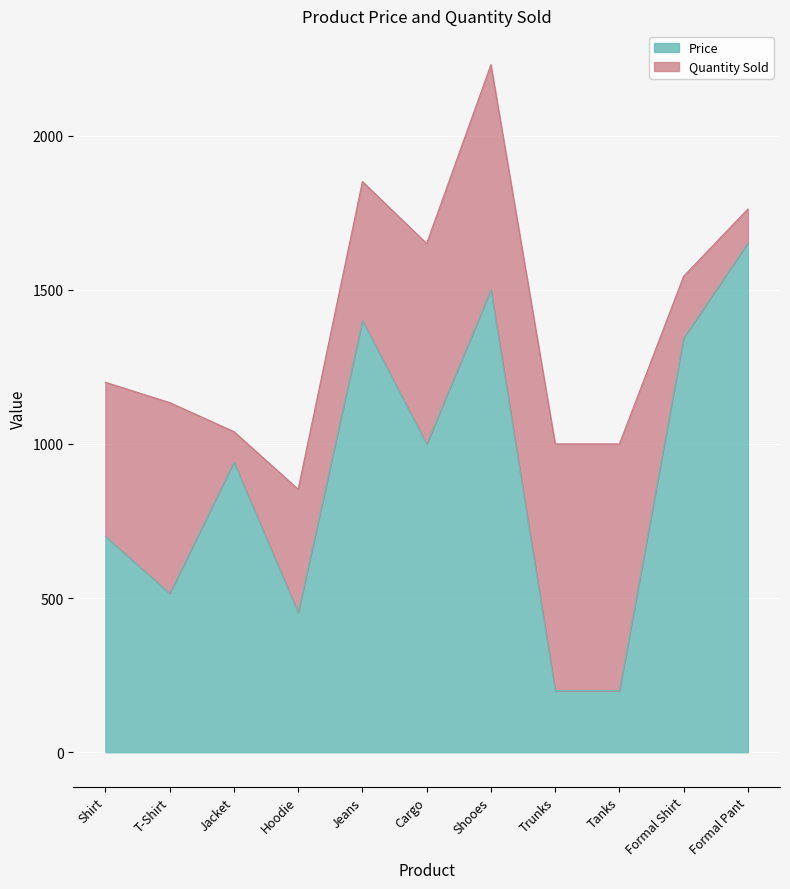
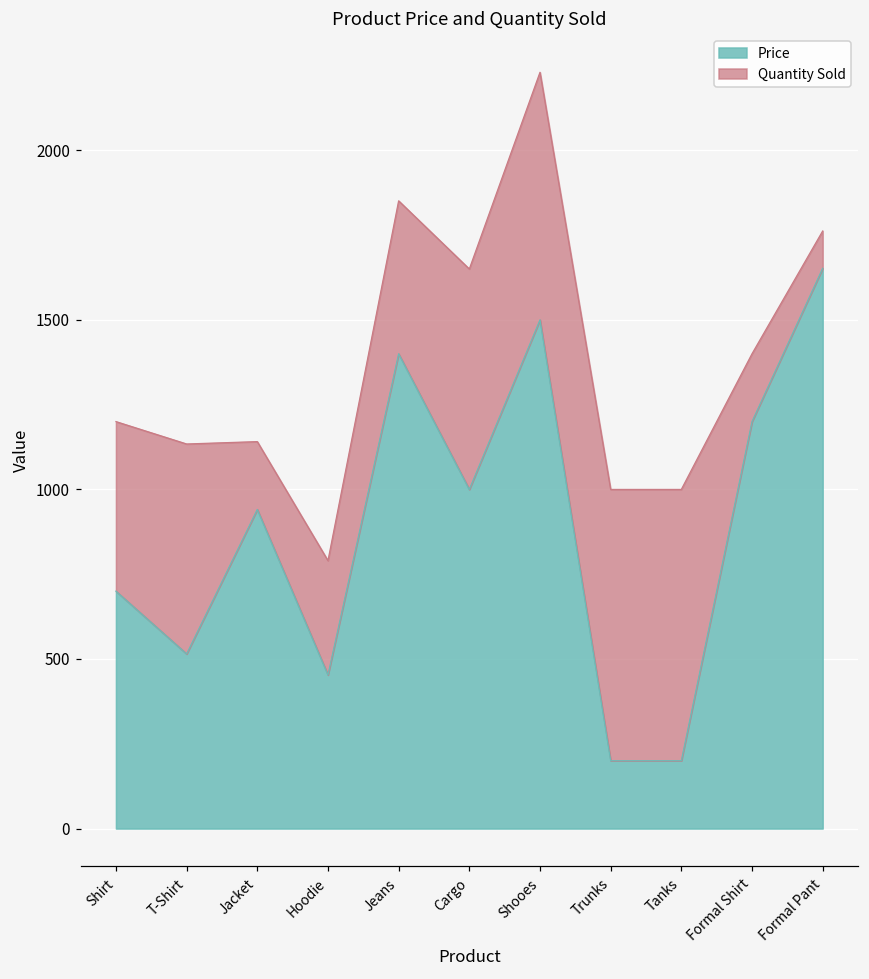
Quantity Sold, Jacket: 100 -> 200
Quantity Sold, Hoodie: 400 -> 340
Price, Formal Shirt: 1340 -> 1200
